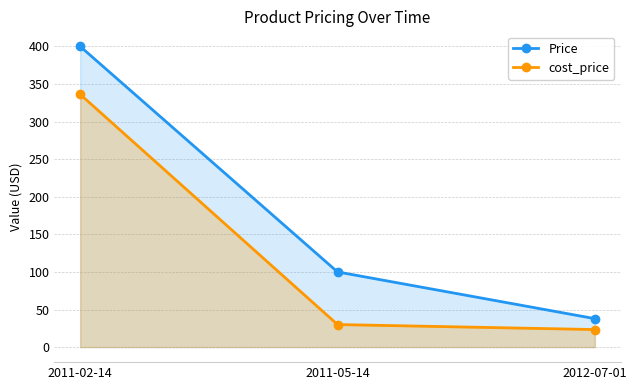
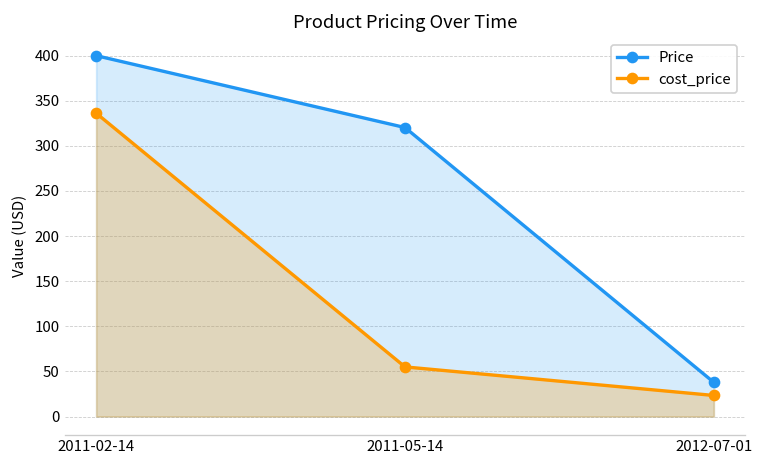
Price, 2011-05-14: 100 -> 320
cost_price, 2011-05-14: 30 -> 60
